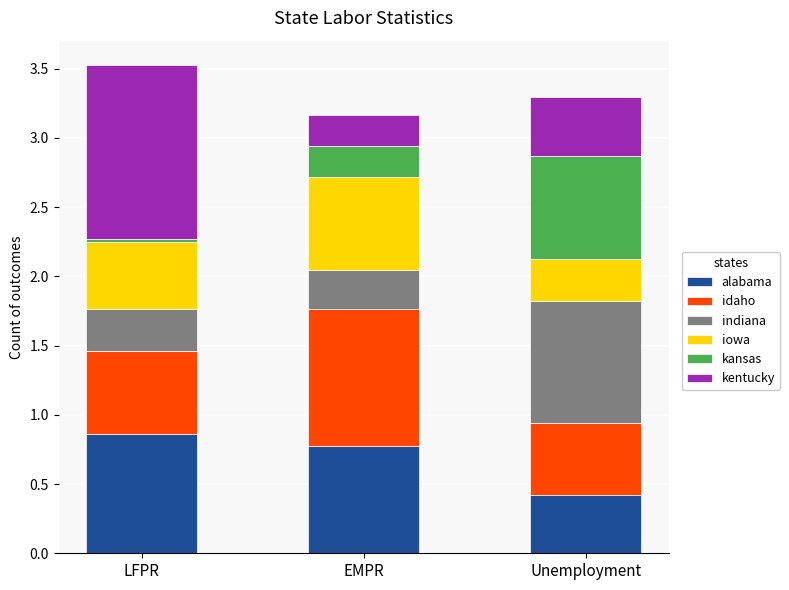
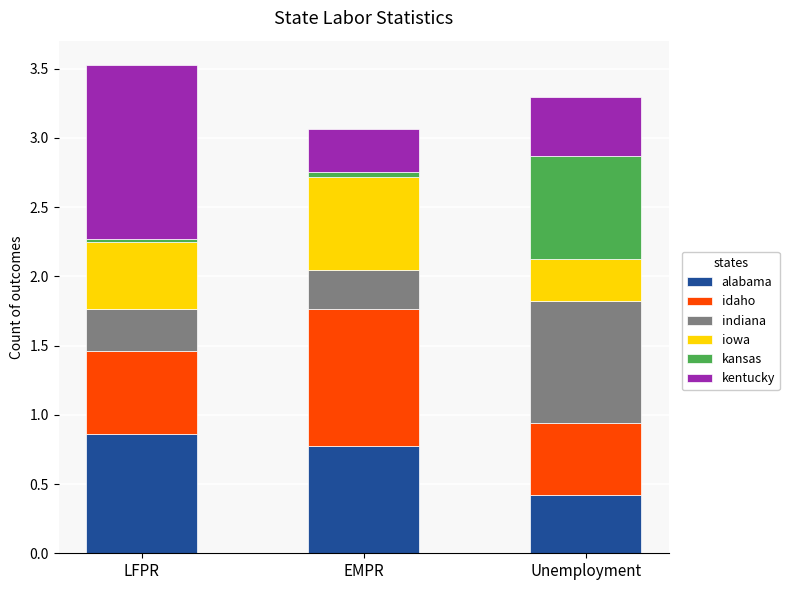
kansas, EMPR: 0.23 -> 0.04
kentucky, EMPR: 0.22 -> 0.31
